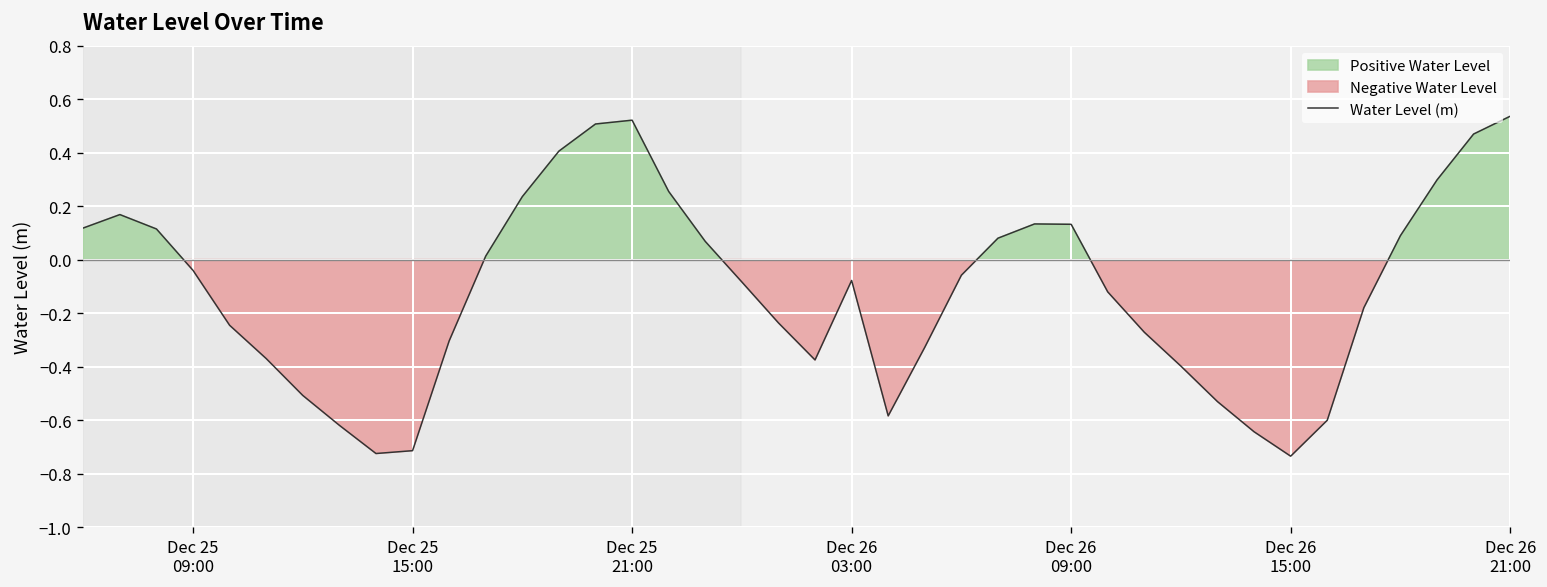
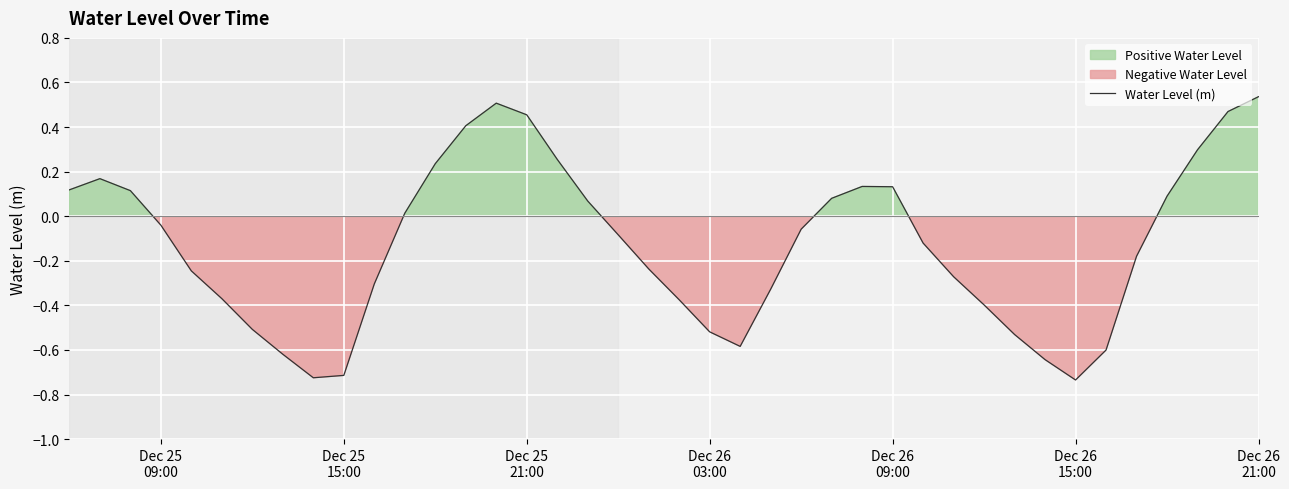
Dec 25 21:00: 0.52 -> 0.45
Dec 26 03:00: -0.08 -> -0.52
